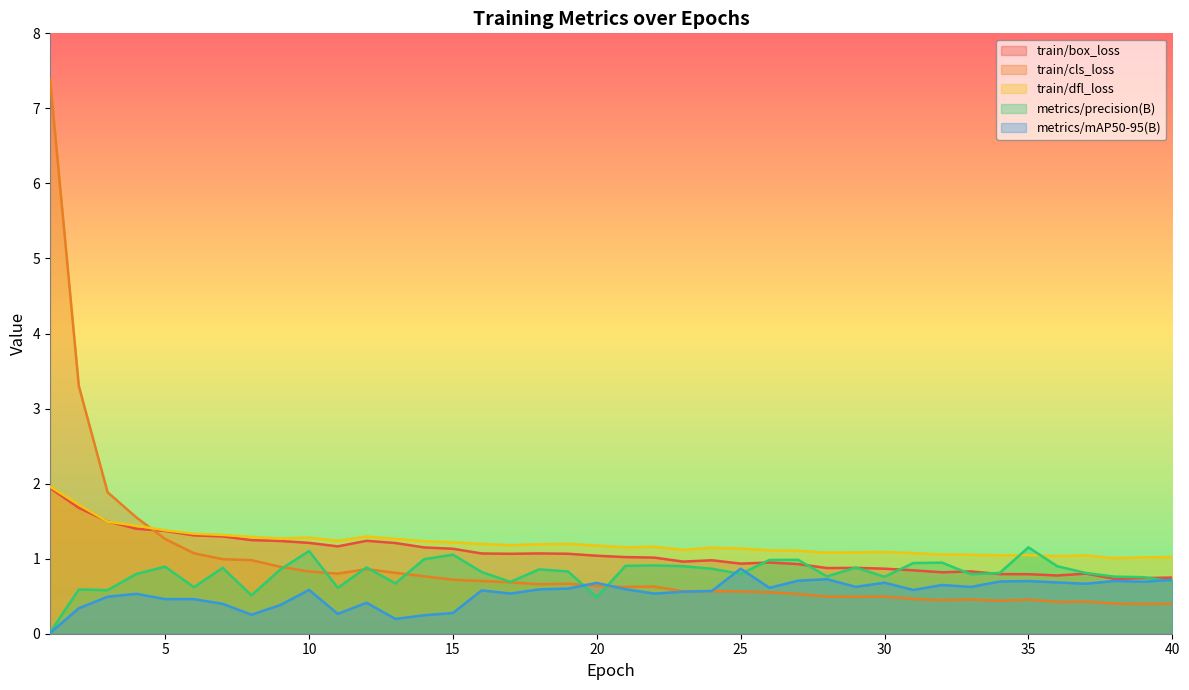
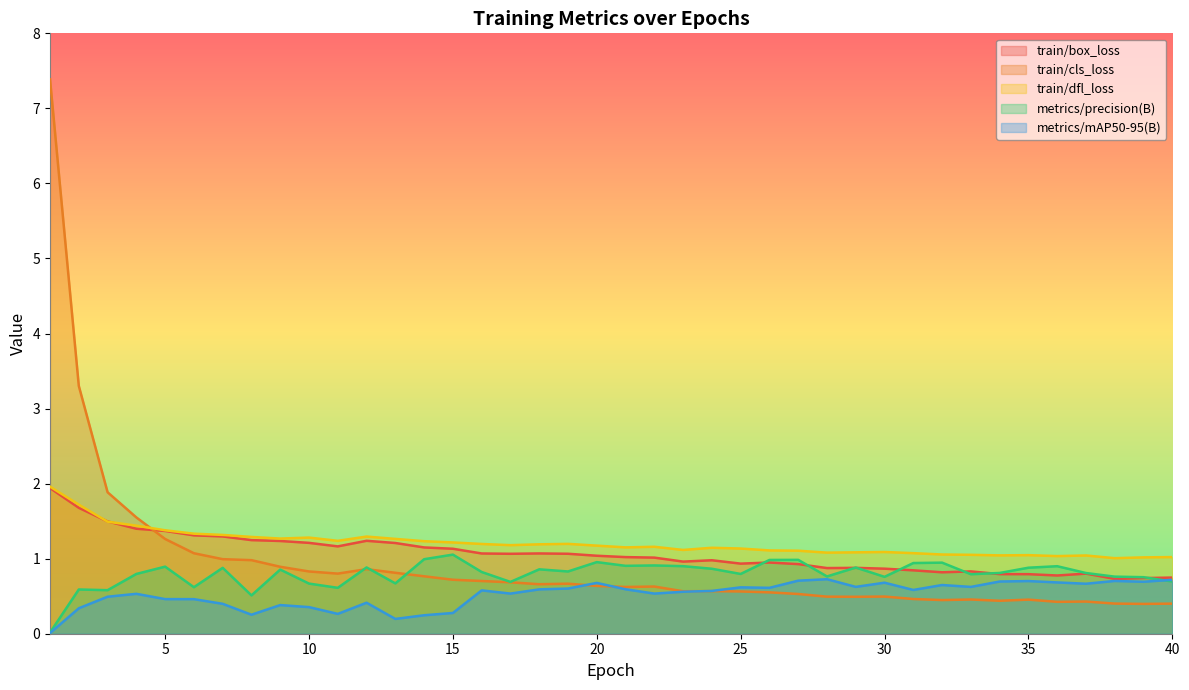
metrics/precision(B), 10: 1.1 -> 0.7
metrics/mAP50-95(B), 10: 0.6 -> 0.4
metrics/precision(B), 20: 0.5 -> 1.0
metrics/mAP50-95(B), 25: 0.9 -> 0.6
metrics/precision(B), 35: 1.2 -> 0.9
